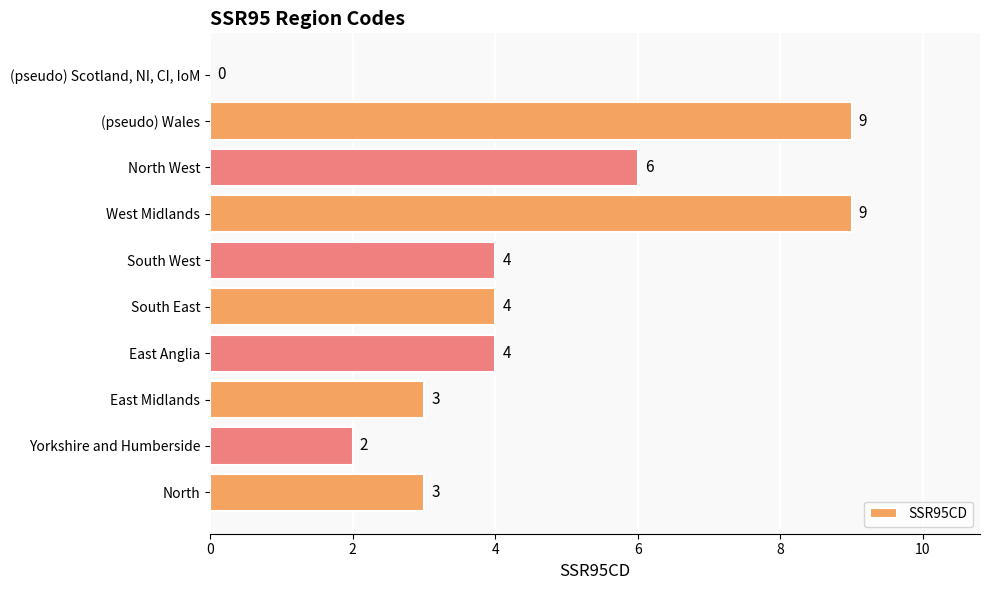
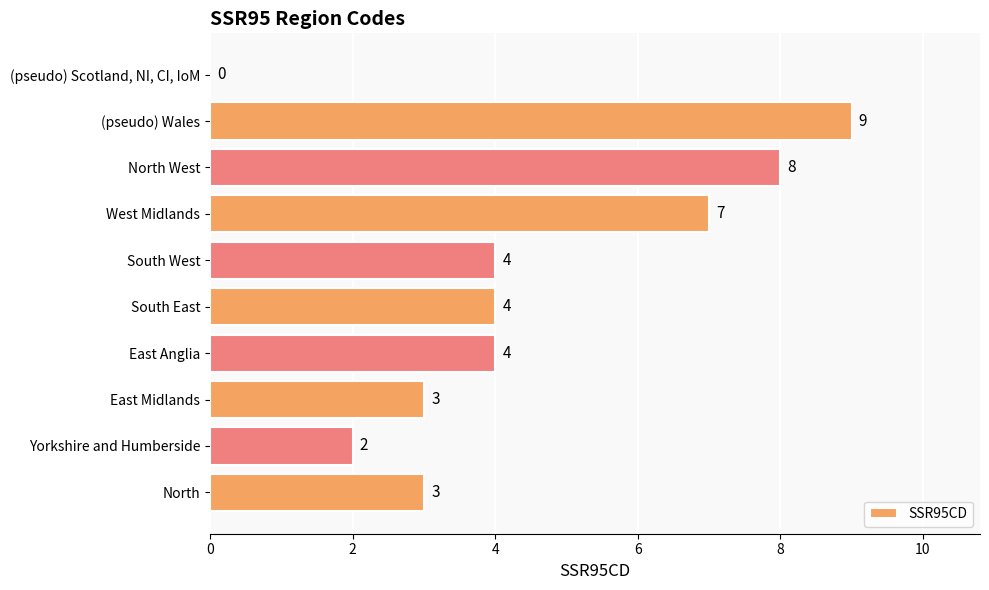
North West: 6 -> 8
West Midlands: 9 -> 7
